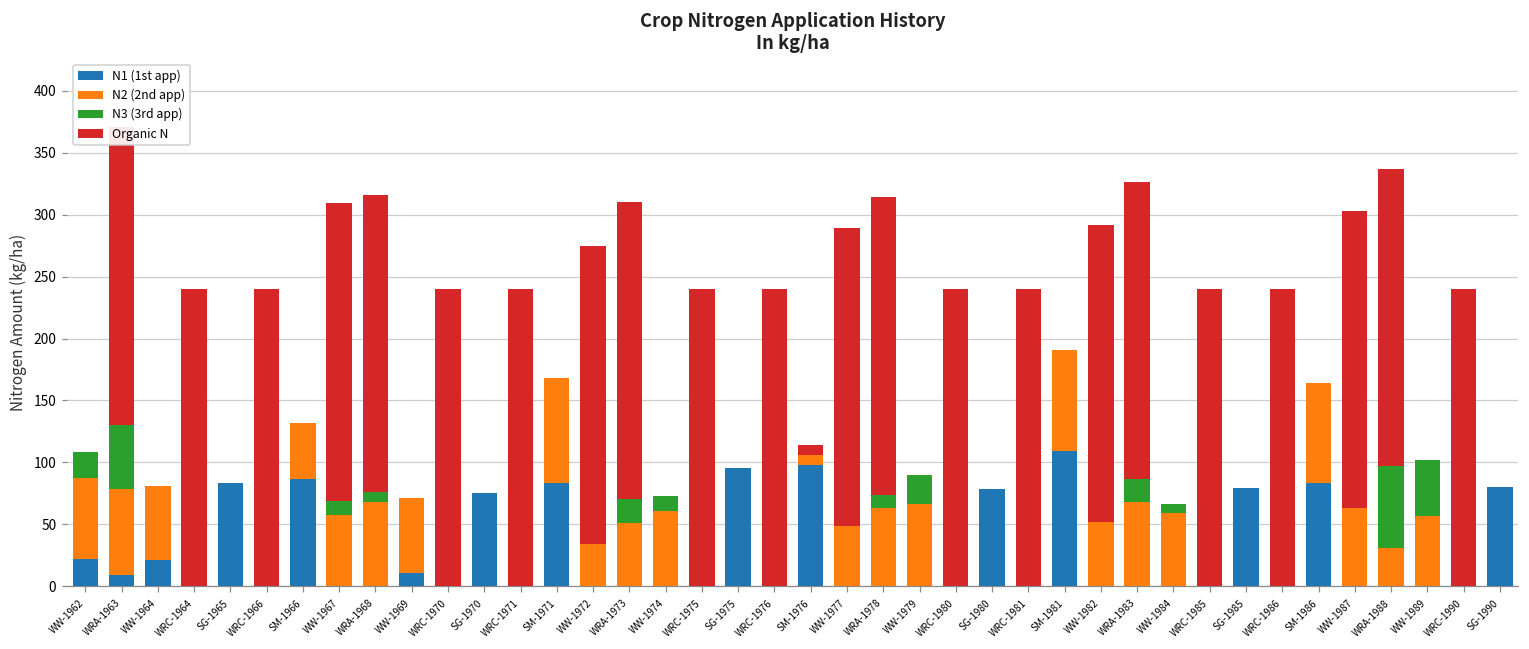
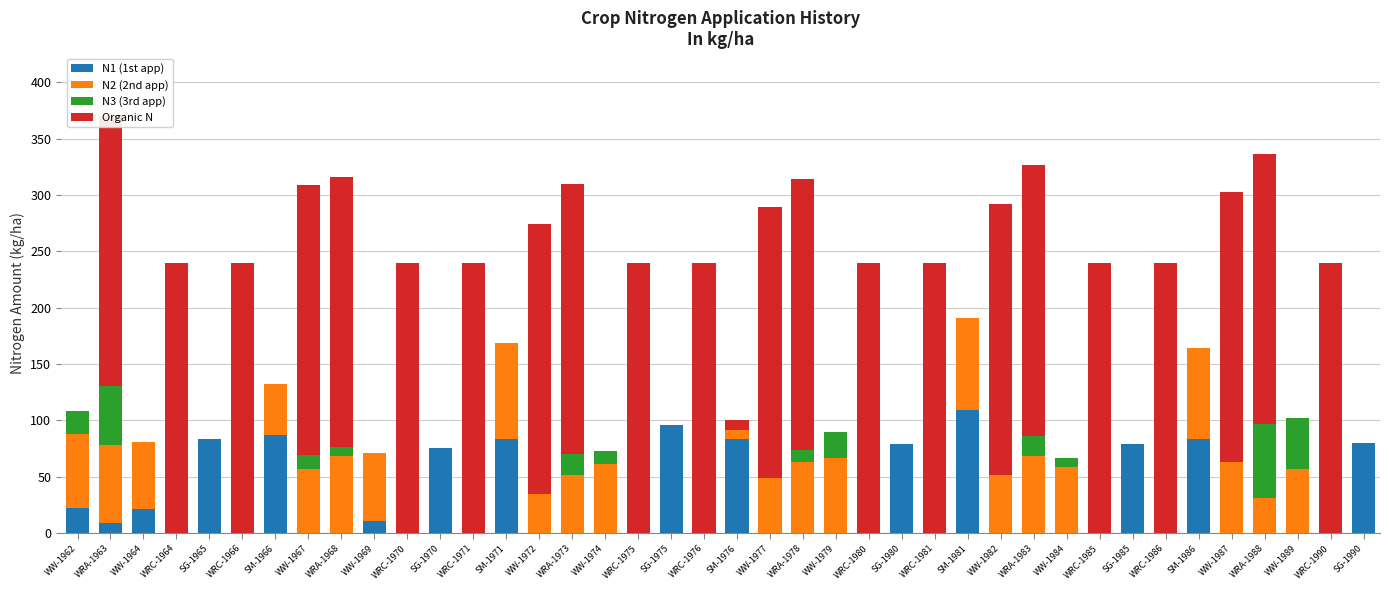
N1 (1st app), SM-1976: 98 -> 84
